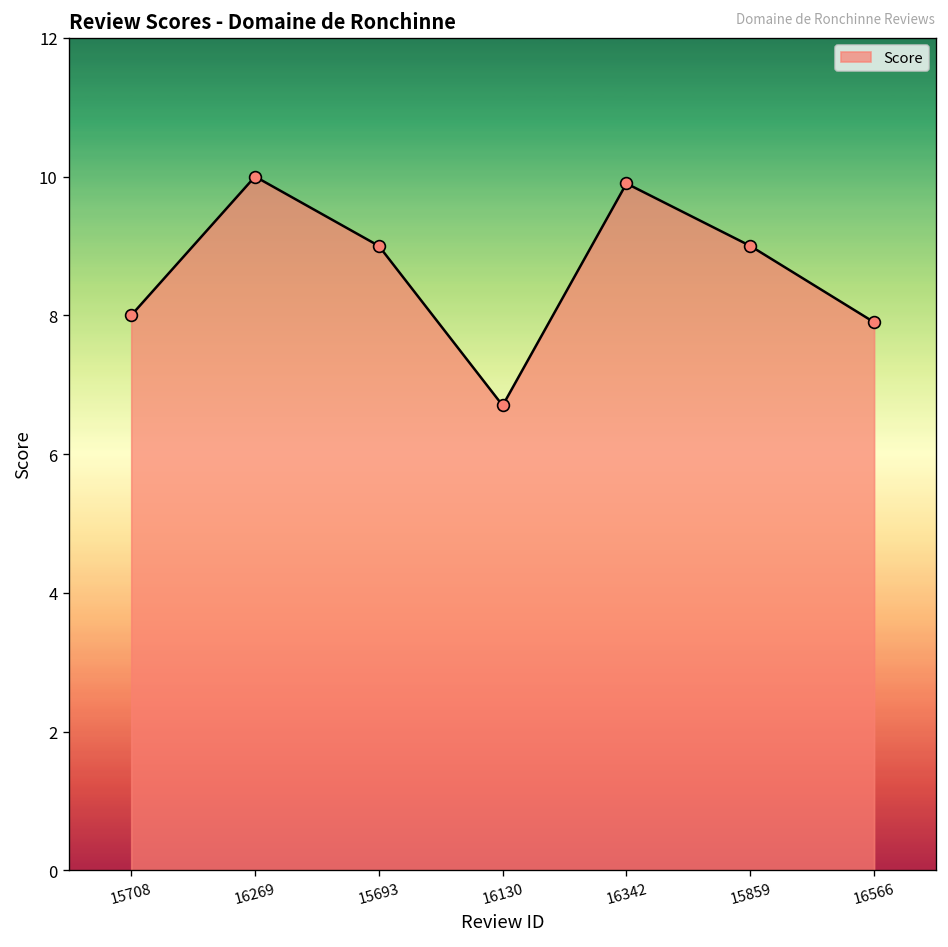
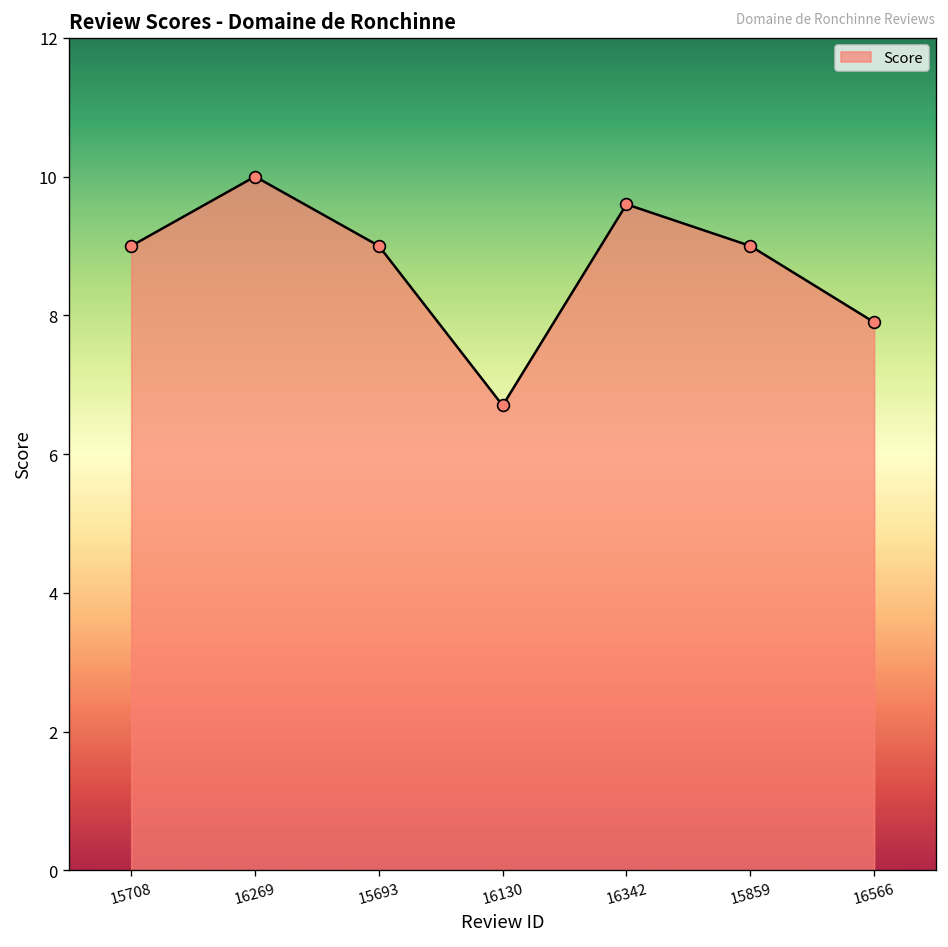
15708: 8 -> 9
16342: 9.9 -> 9.6
